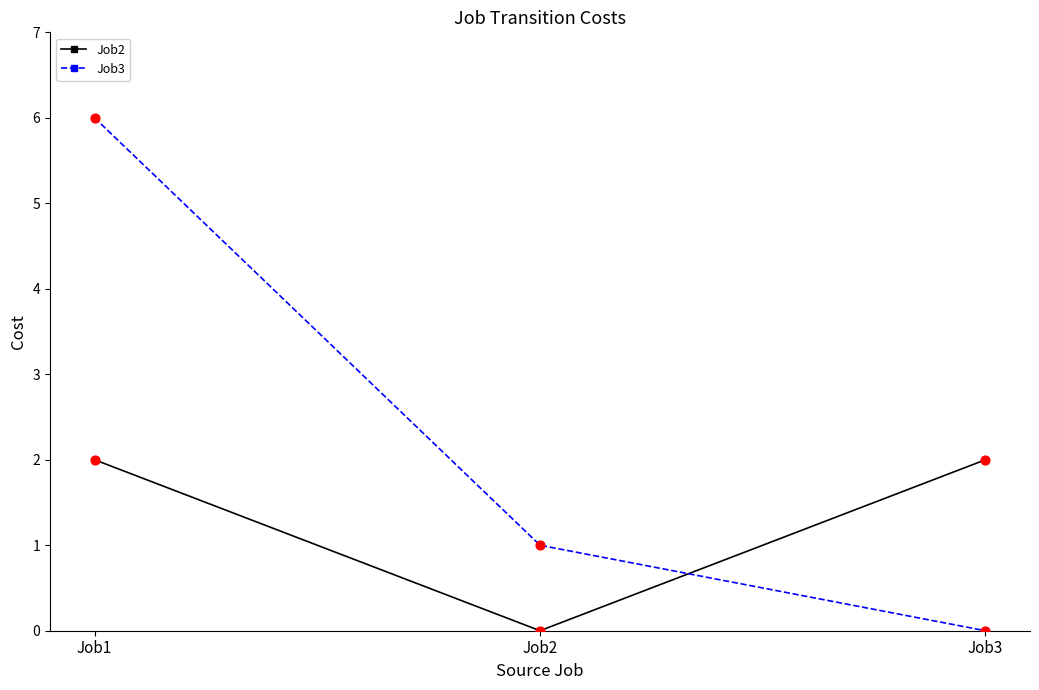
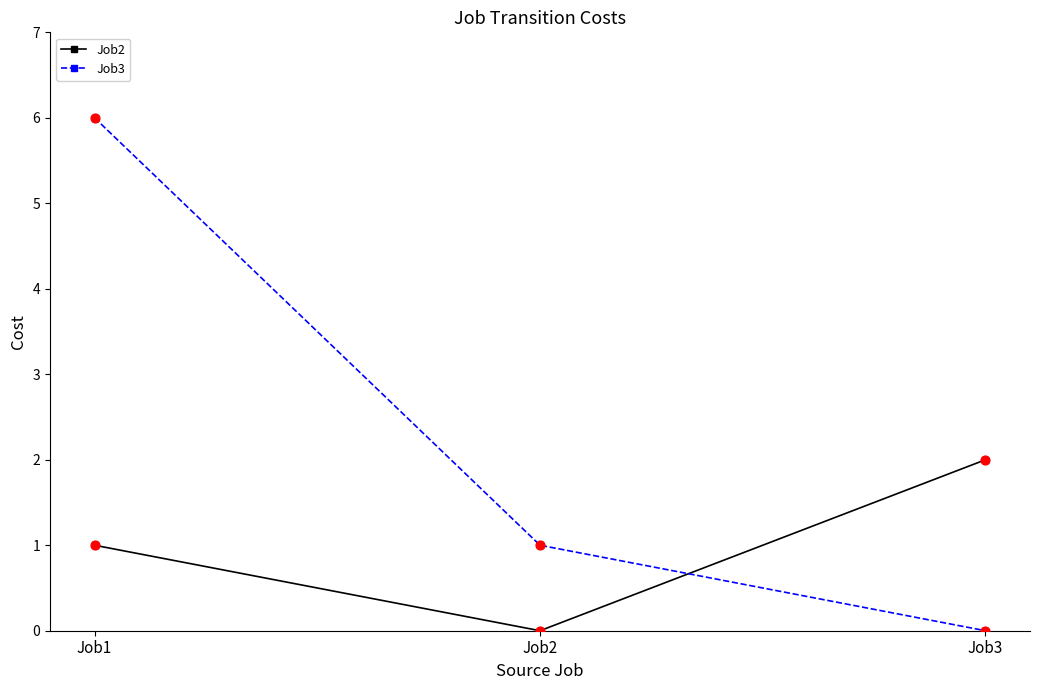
Job2, Job1: 2 -> 1
